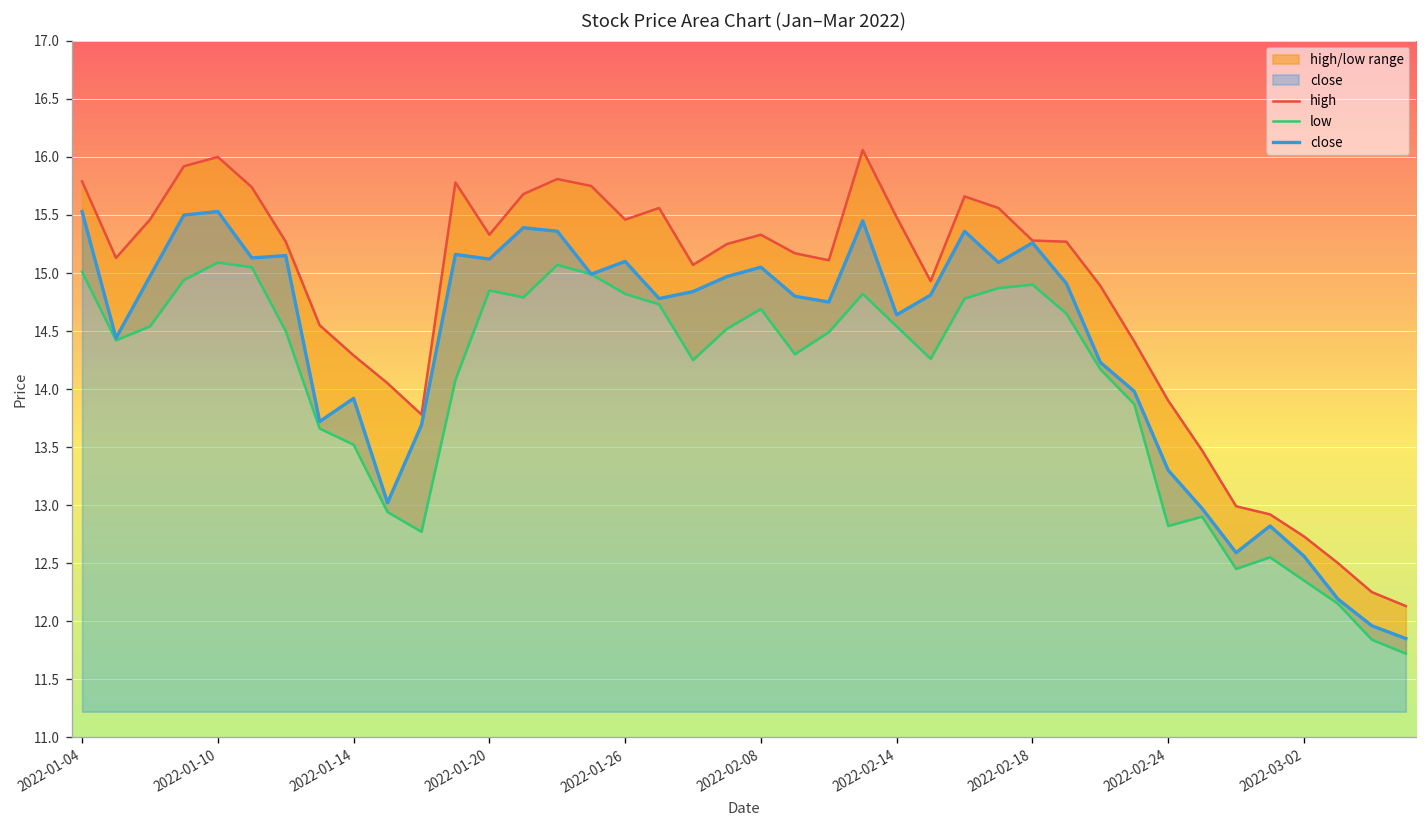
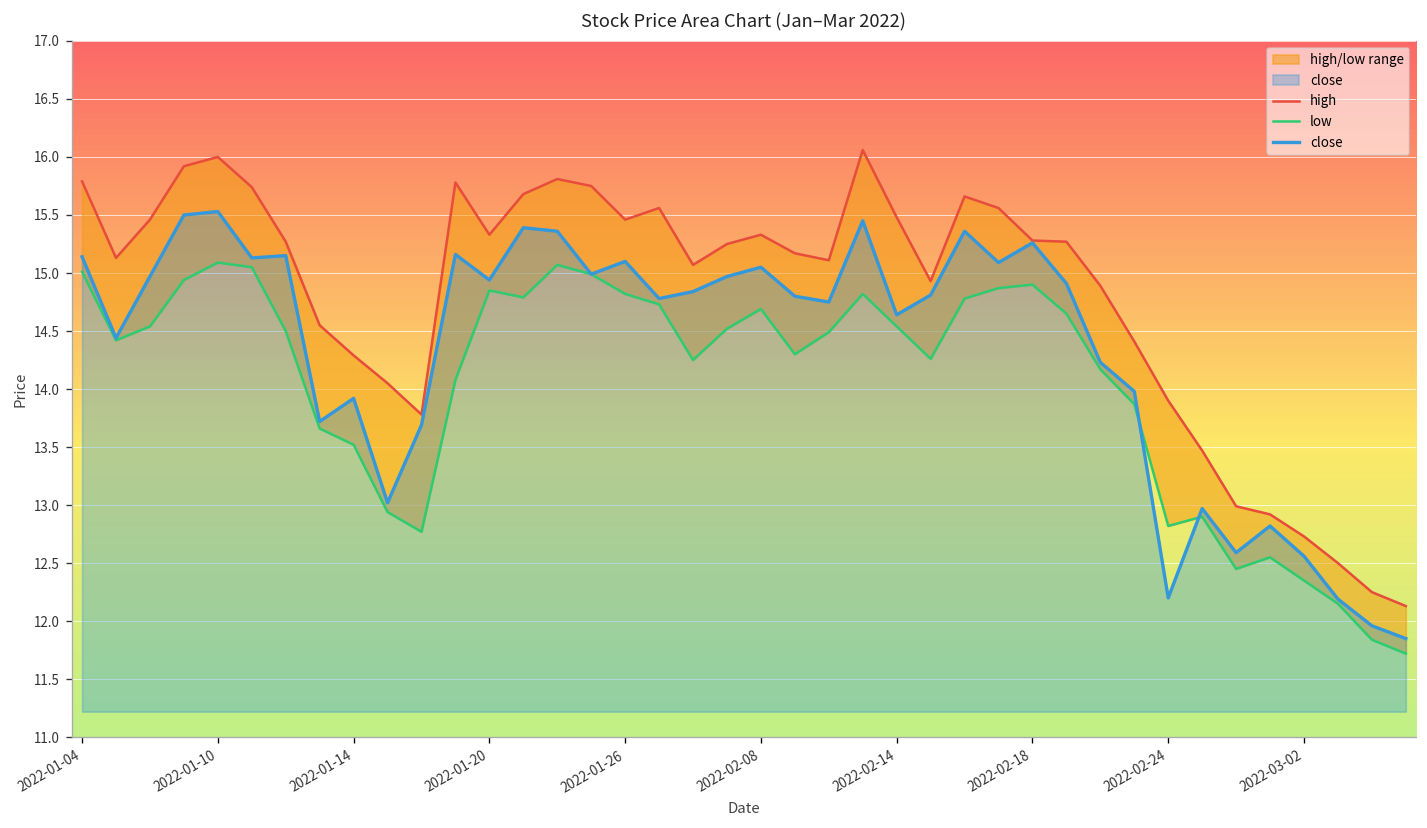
close, 2022-01-04: 15.5 -> 15.1
close, 2022-01-20: 15.1 -> 14.9
close, 2022-02-24: 13.3 -> 12.2
